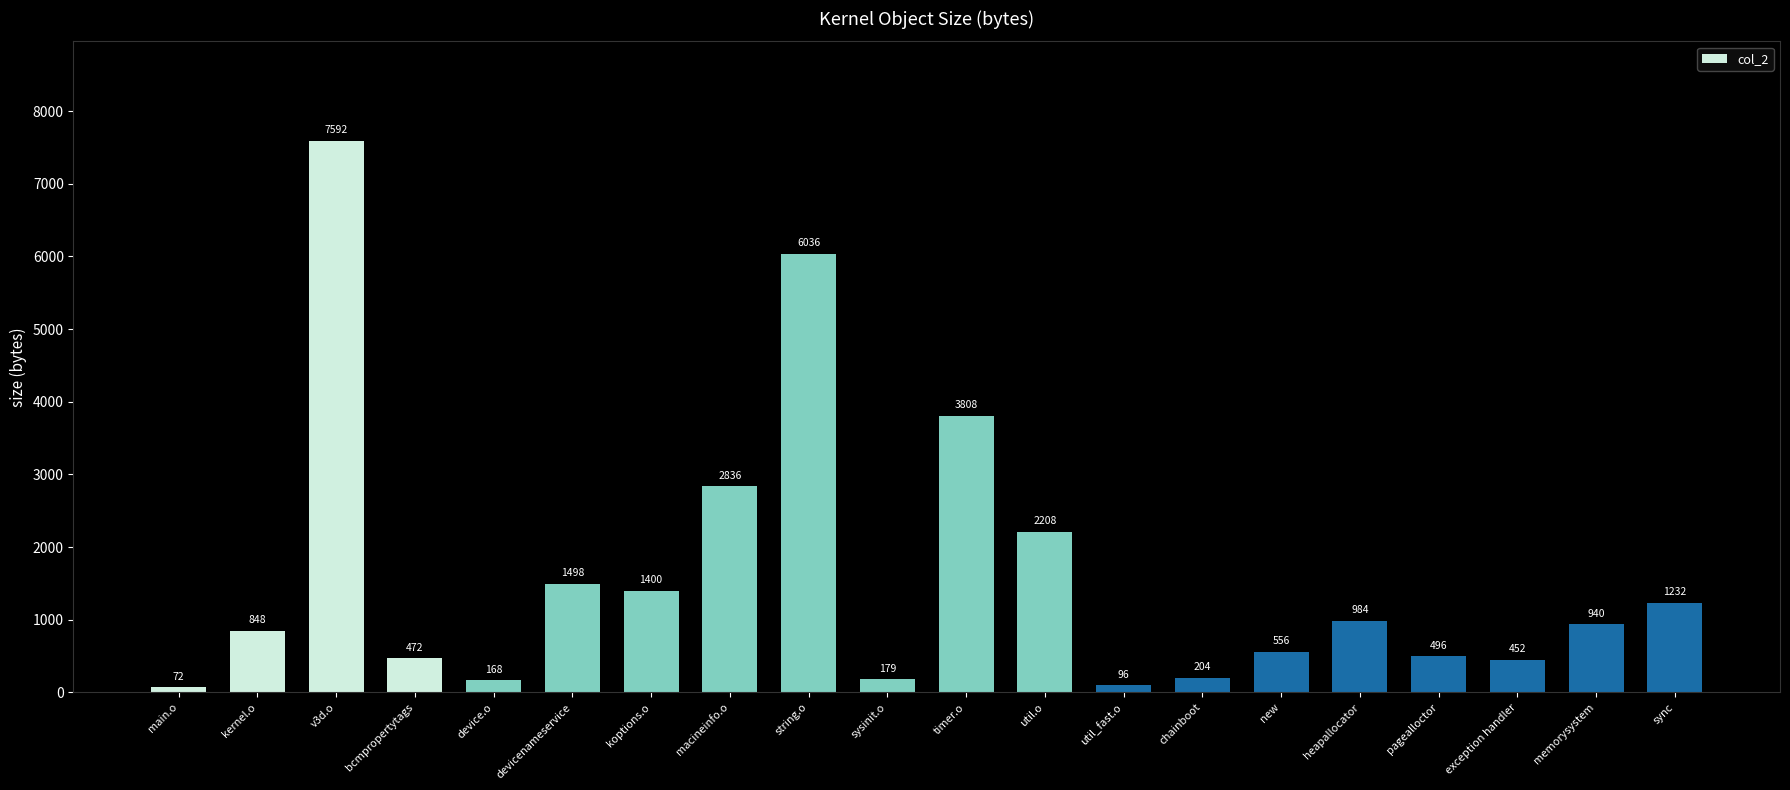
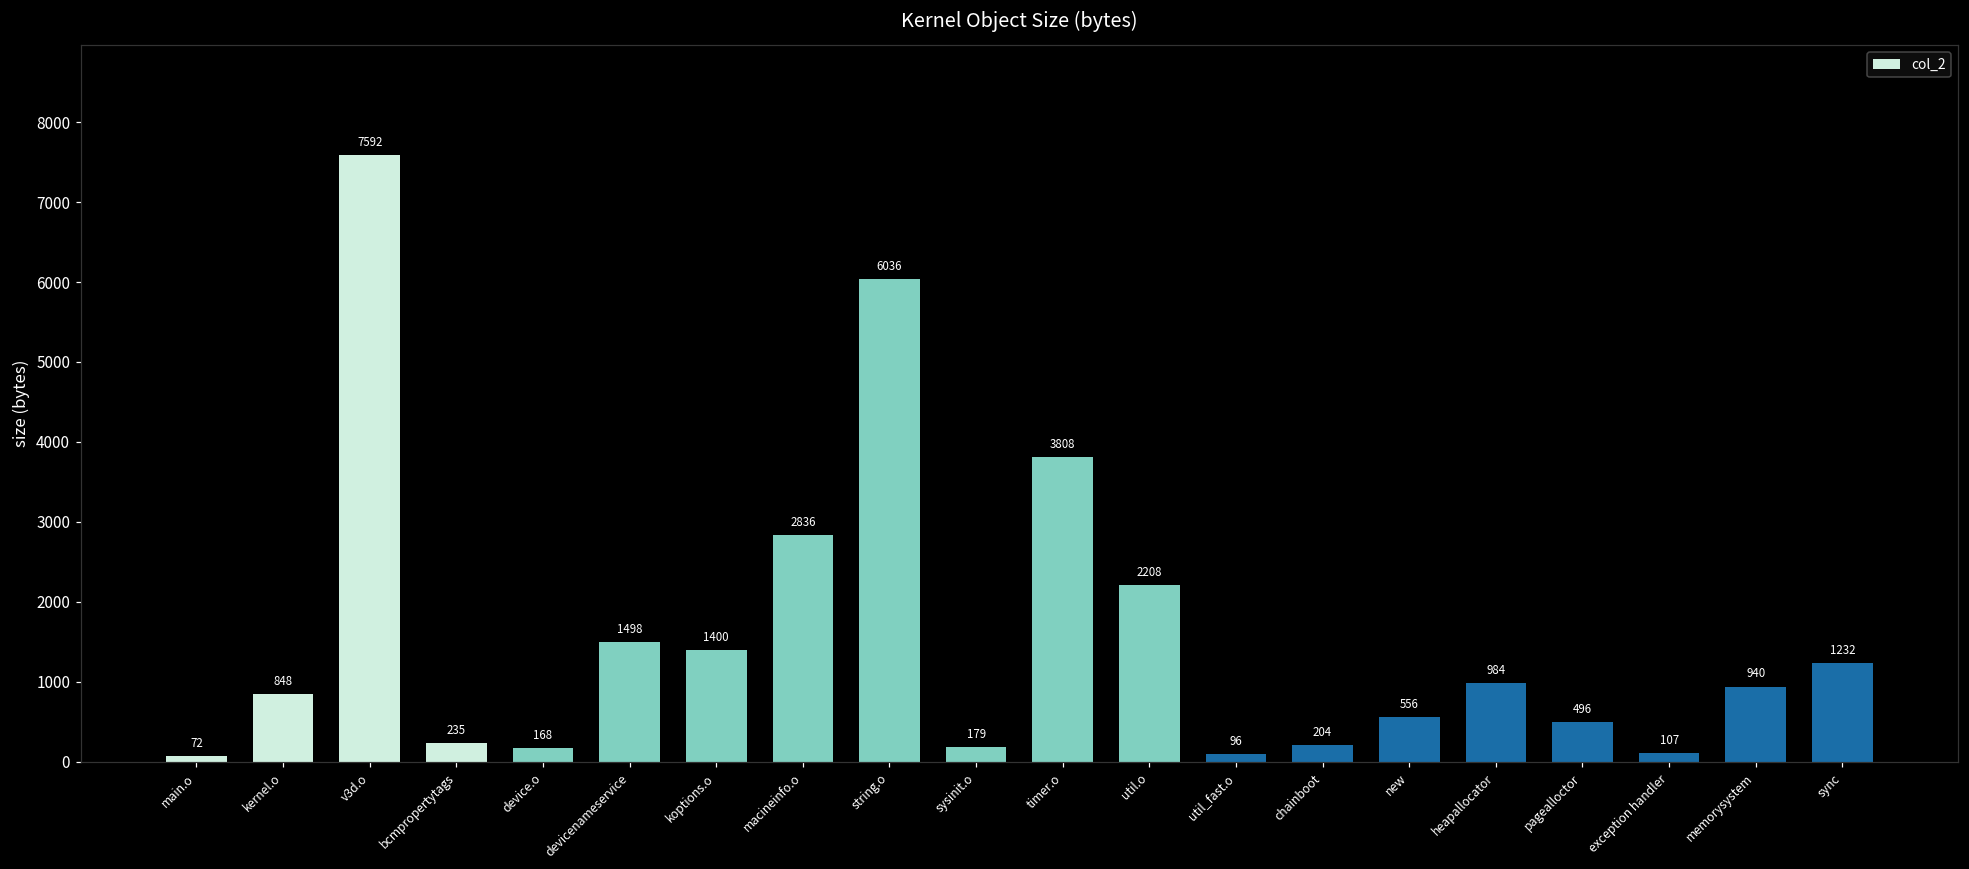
bcmpropertytags: 472 -> 235
exception handler: 452 -> 107
